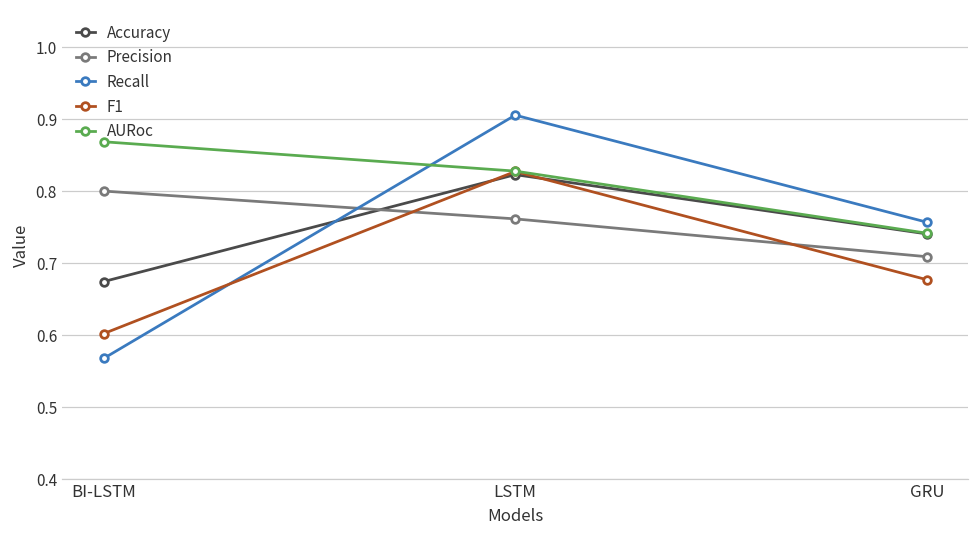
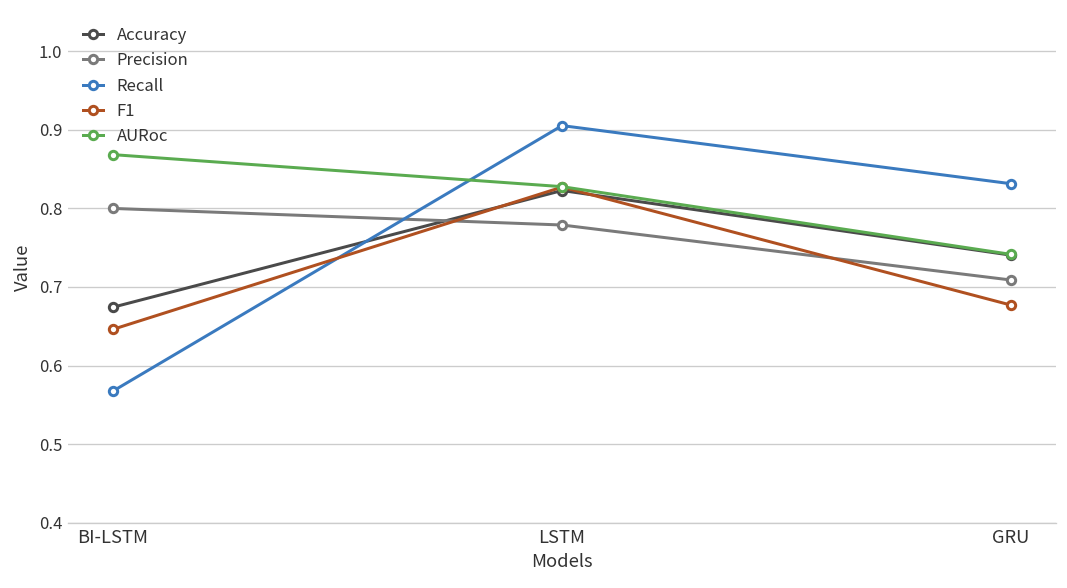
F1, BI-LSTM: 0.60 -> 0.65
Precision, LSTM: 0.76 -> 0.78
Recall, GRU: 0.76 -> 0.83
